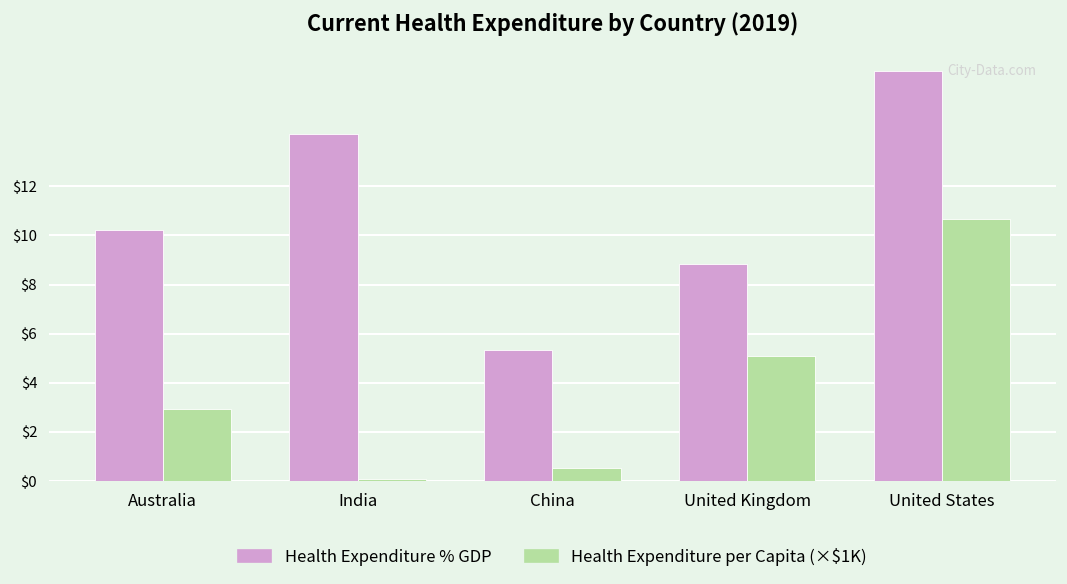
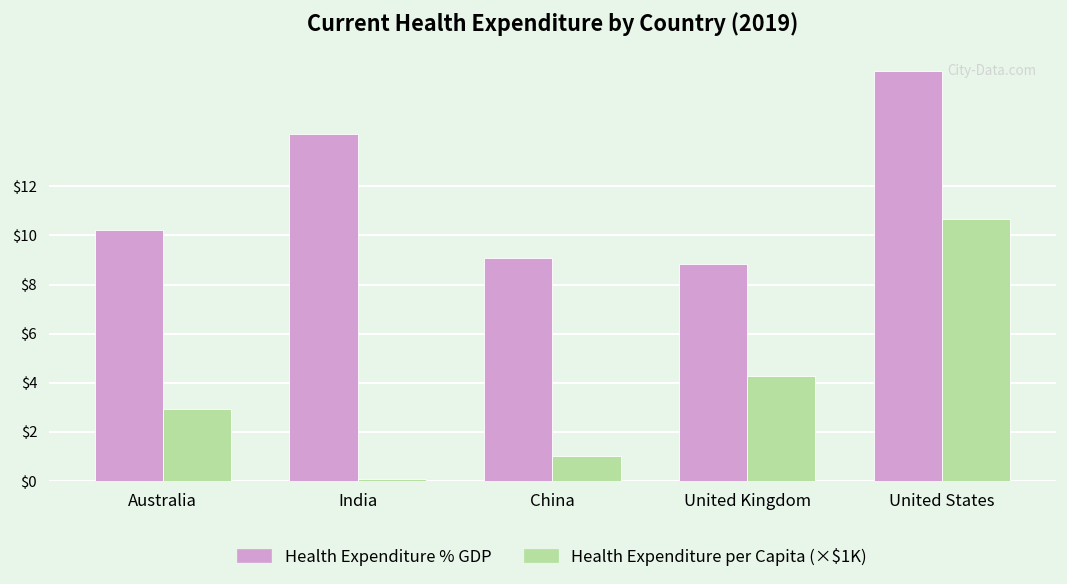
Health Expenditure % GDP, China: $5.4 -> $9.1
Health Expenditure per Capita (×$1K), China: $0.5 -> $1.0
Health Expenditure per Capita (×$1K), United Kingdom: $5.1 -> $4.3
